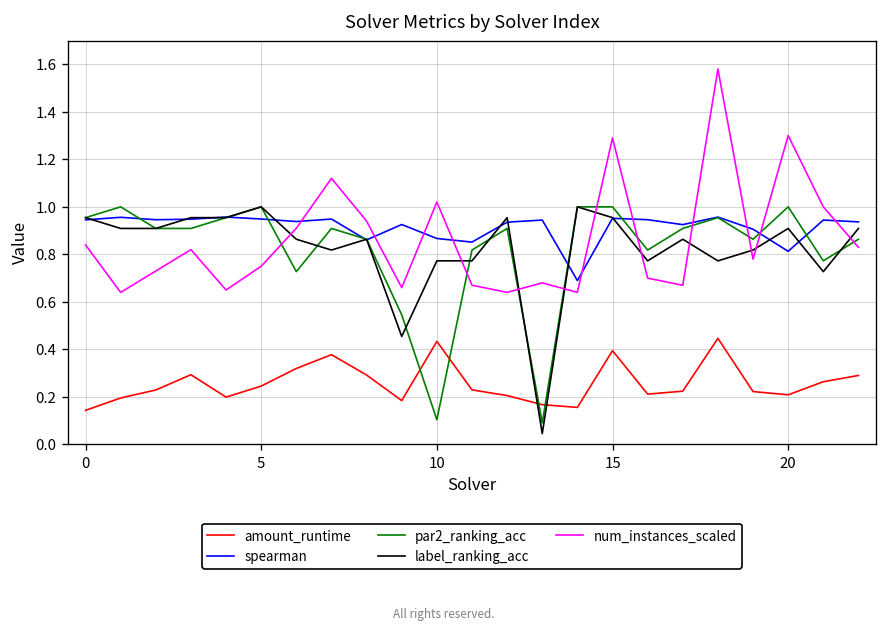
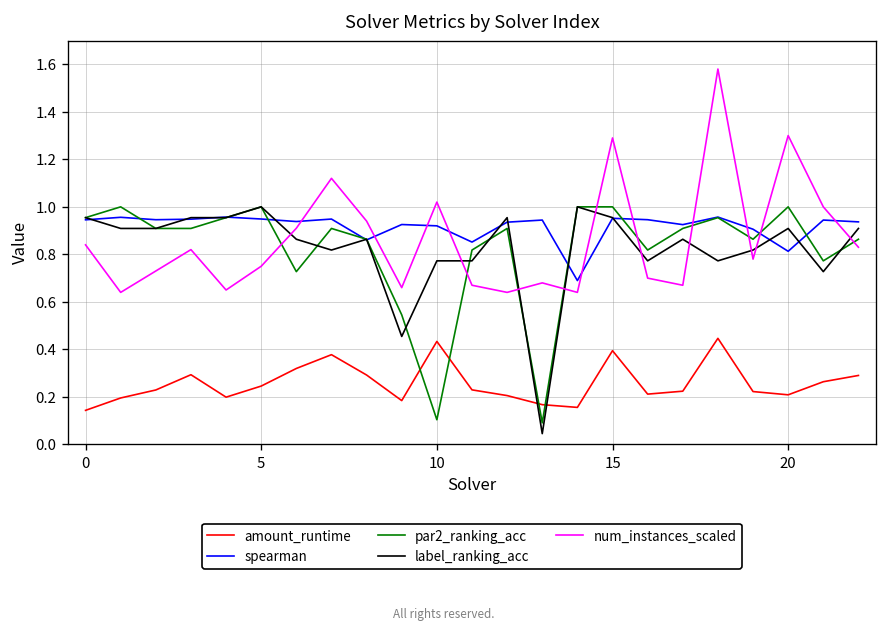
spearman, 10: 0.87 -> 0.92
